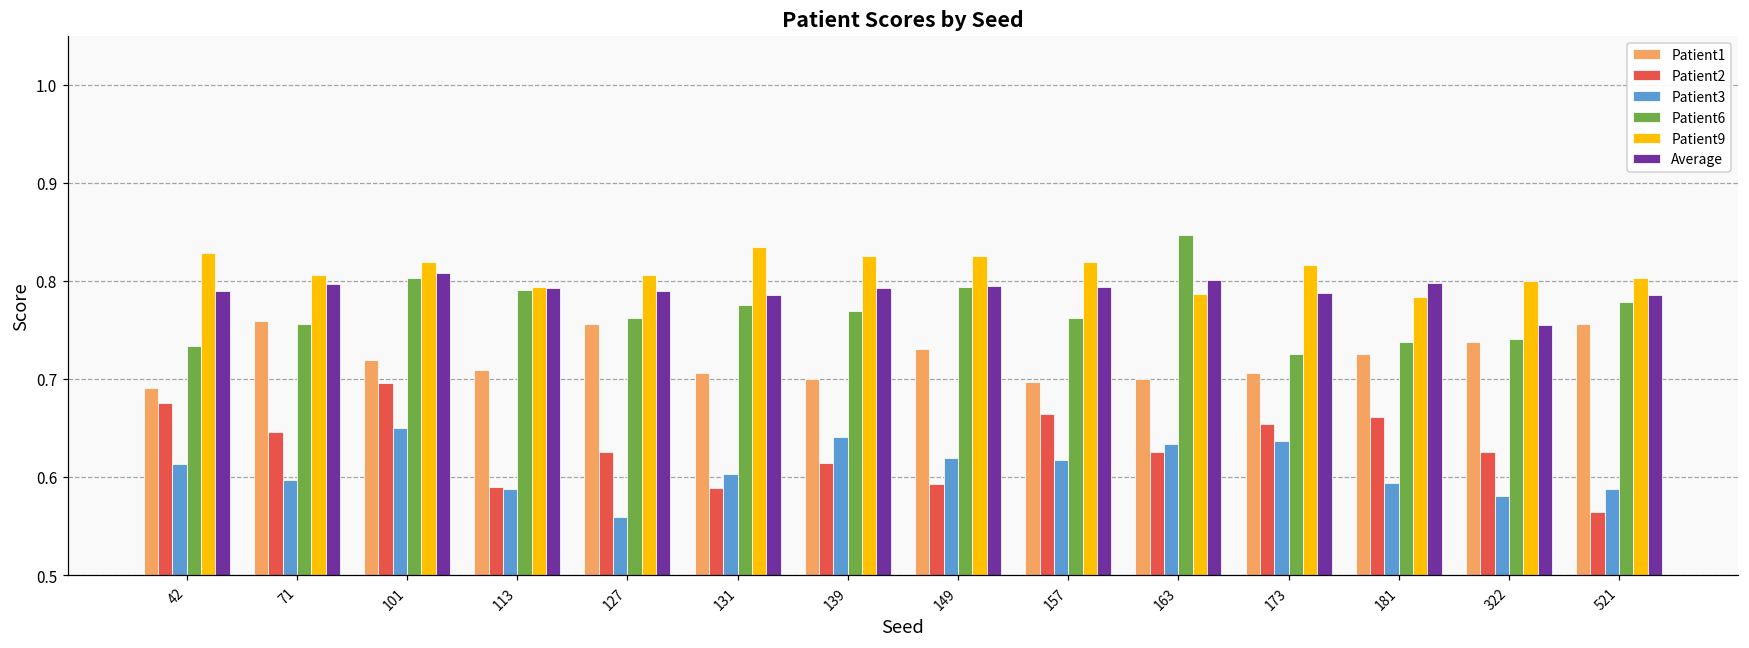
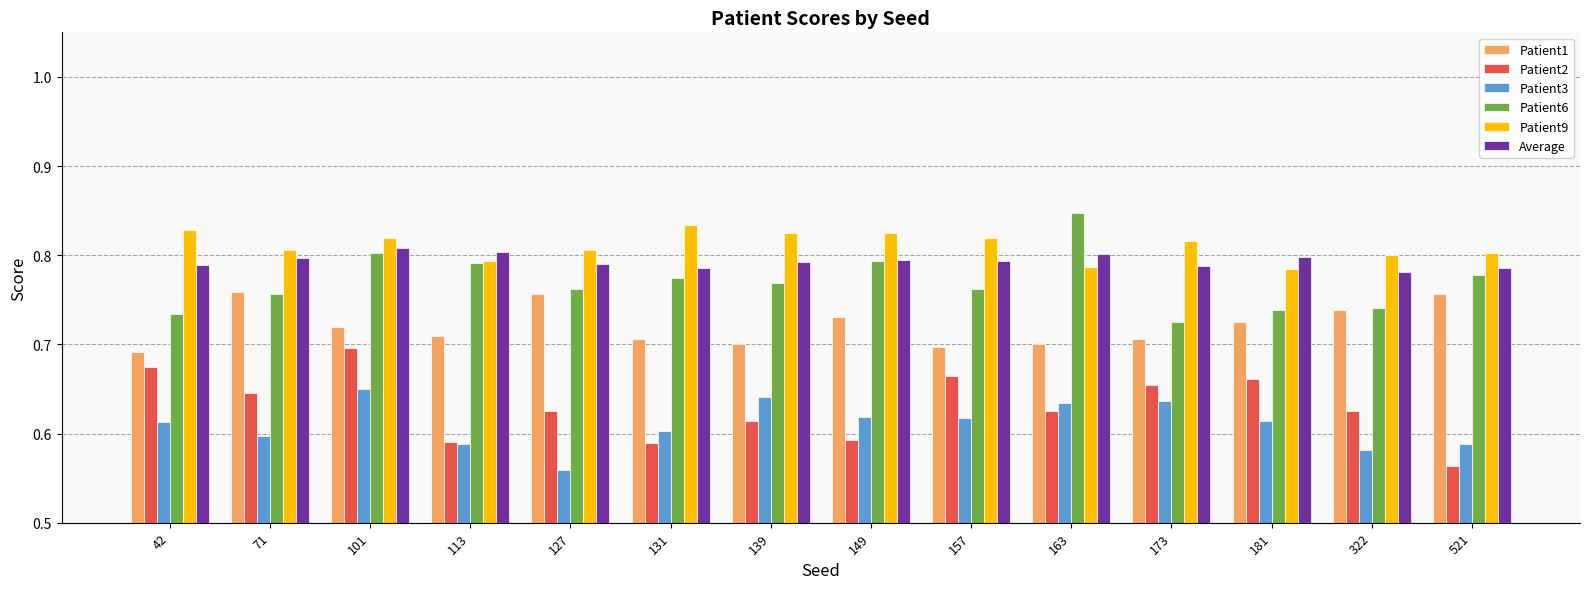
Average, 113: 0.79 -> 0.80
Patient3, 181: 0.59 -> 0.61
Average, 322: 0.76 -> 0.78
